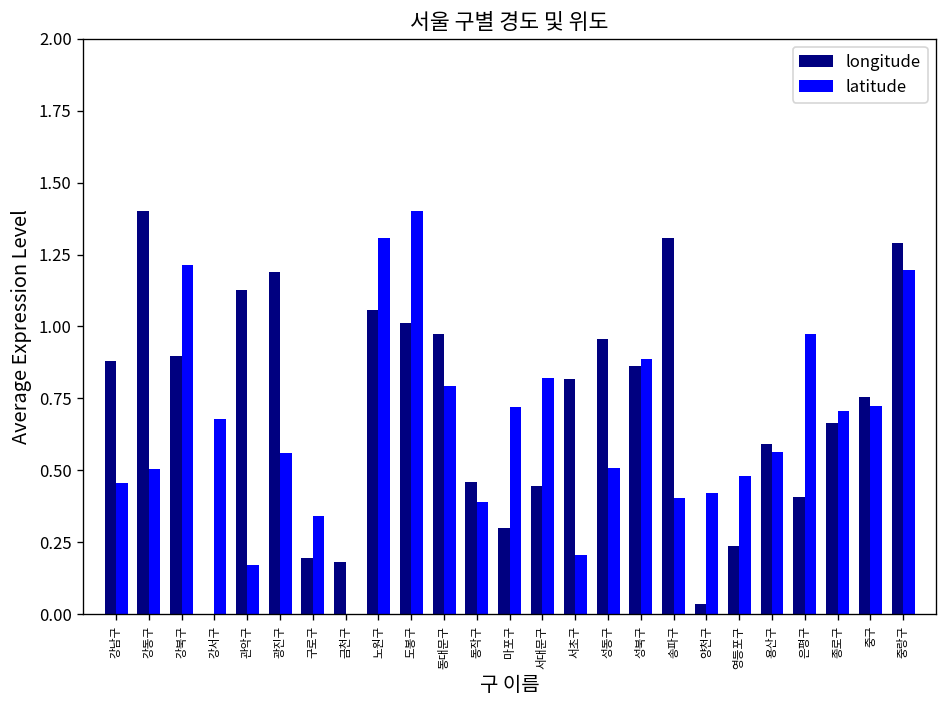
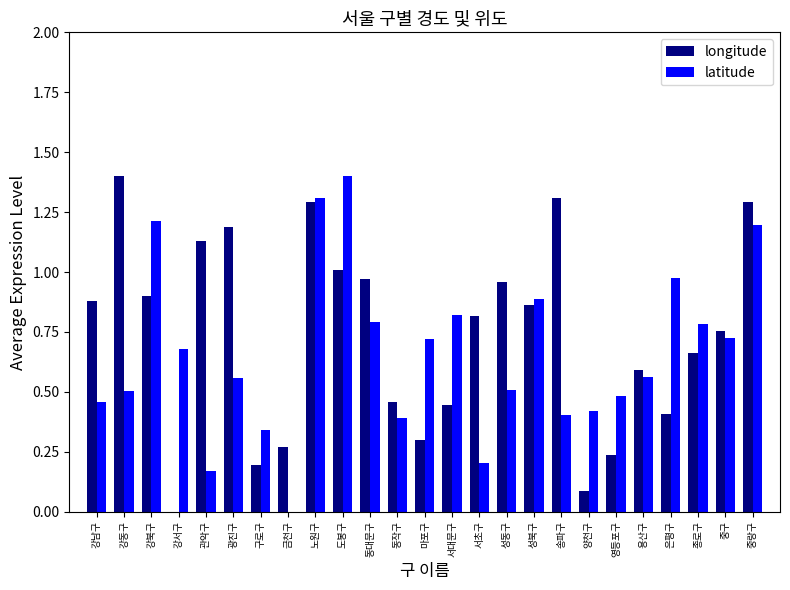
longitude, 금천구: 0.18 -> 0.27
longitude, 노원구: 1.06 -> 1.29
longitude, 양천구: 0.04 -> 0.09
latitude, 종로구: 0.71 -> 0.78
